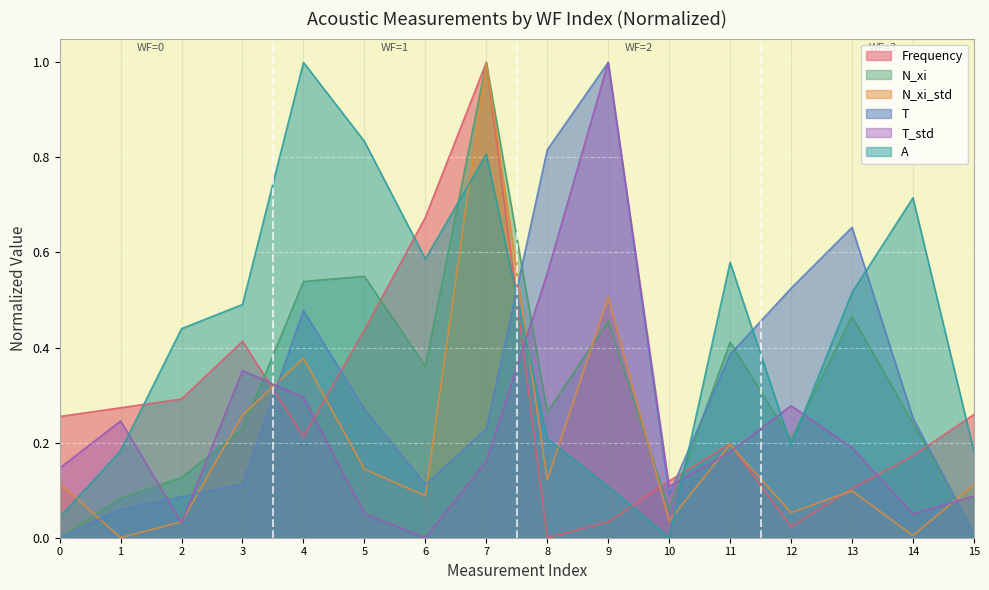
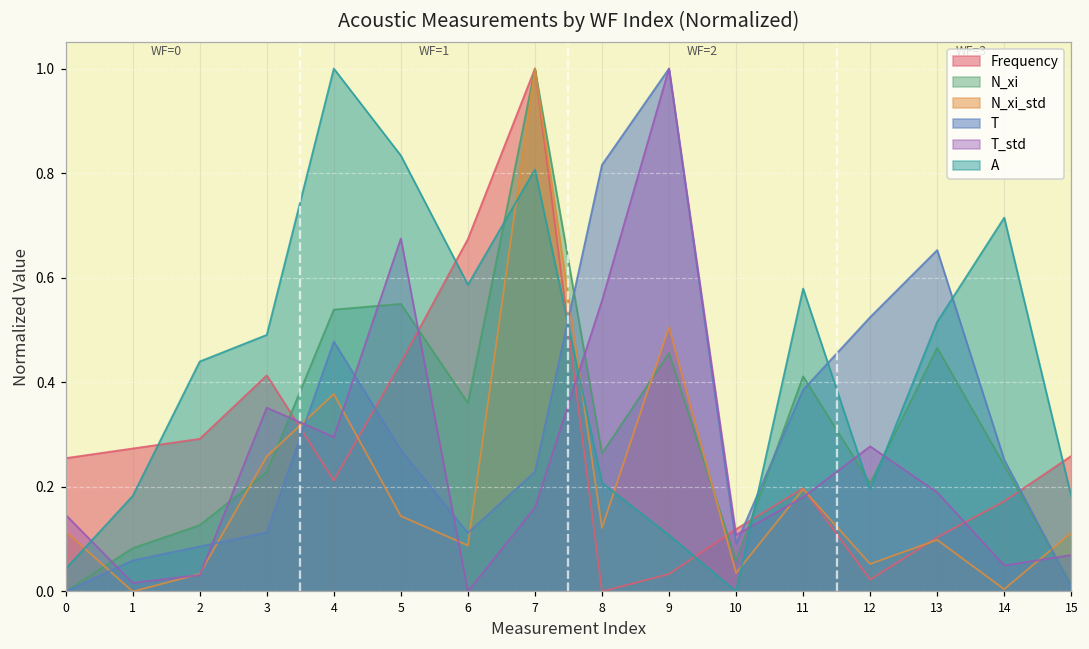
T_std, 1: 0.25 -> 0.02
T_std, 5: 0.05 -> 0.68
T_std, 15: 0.09 -> 0.07
